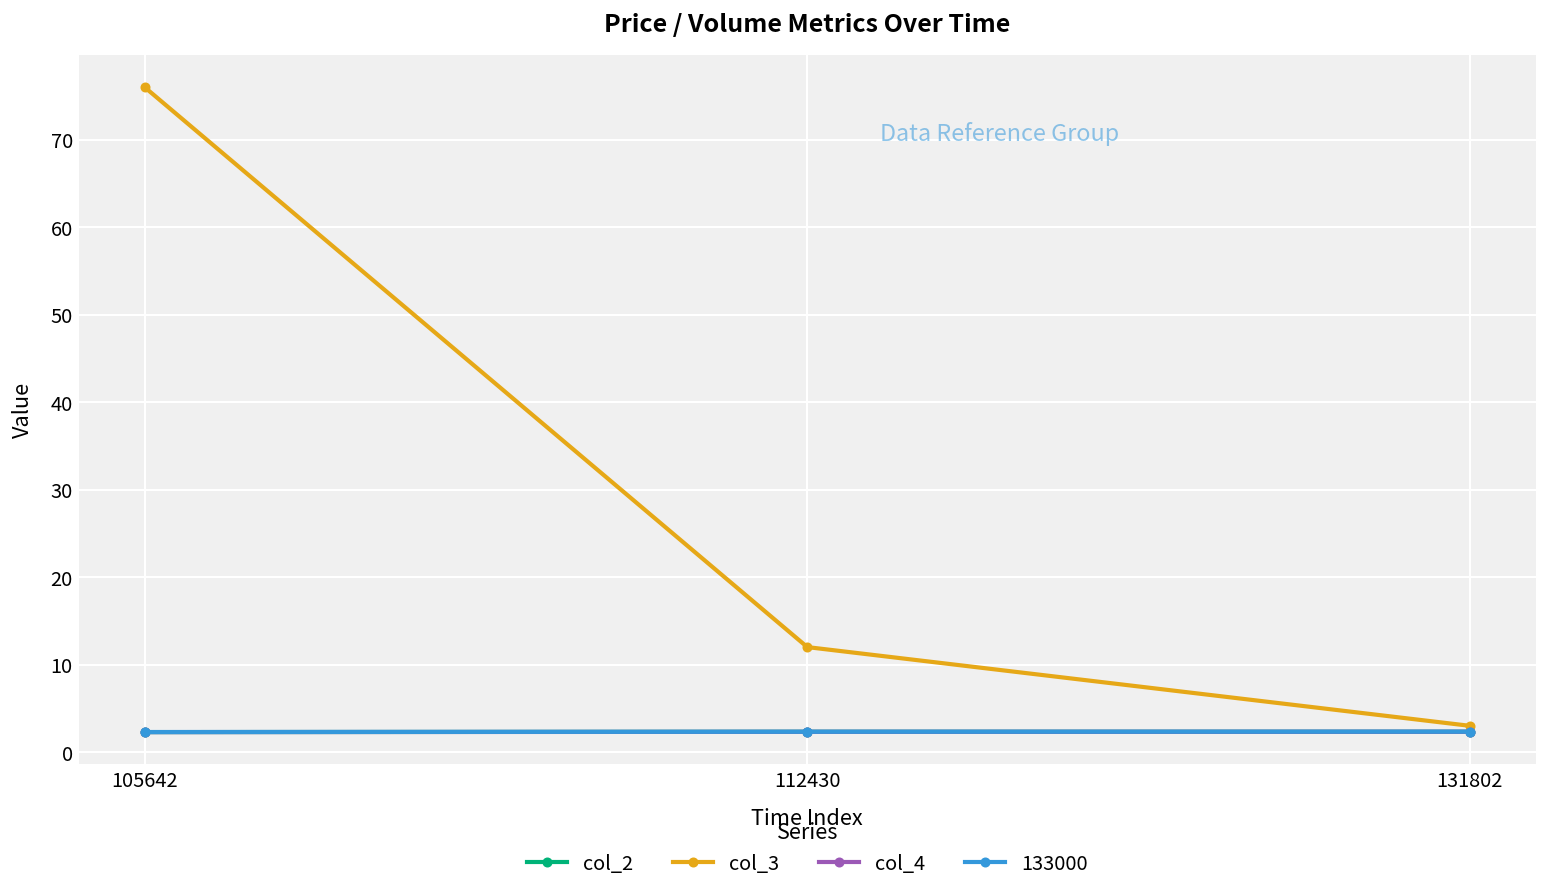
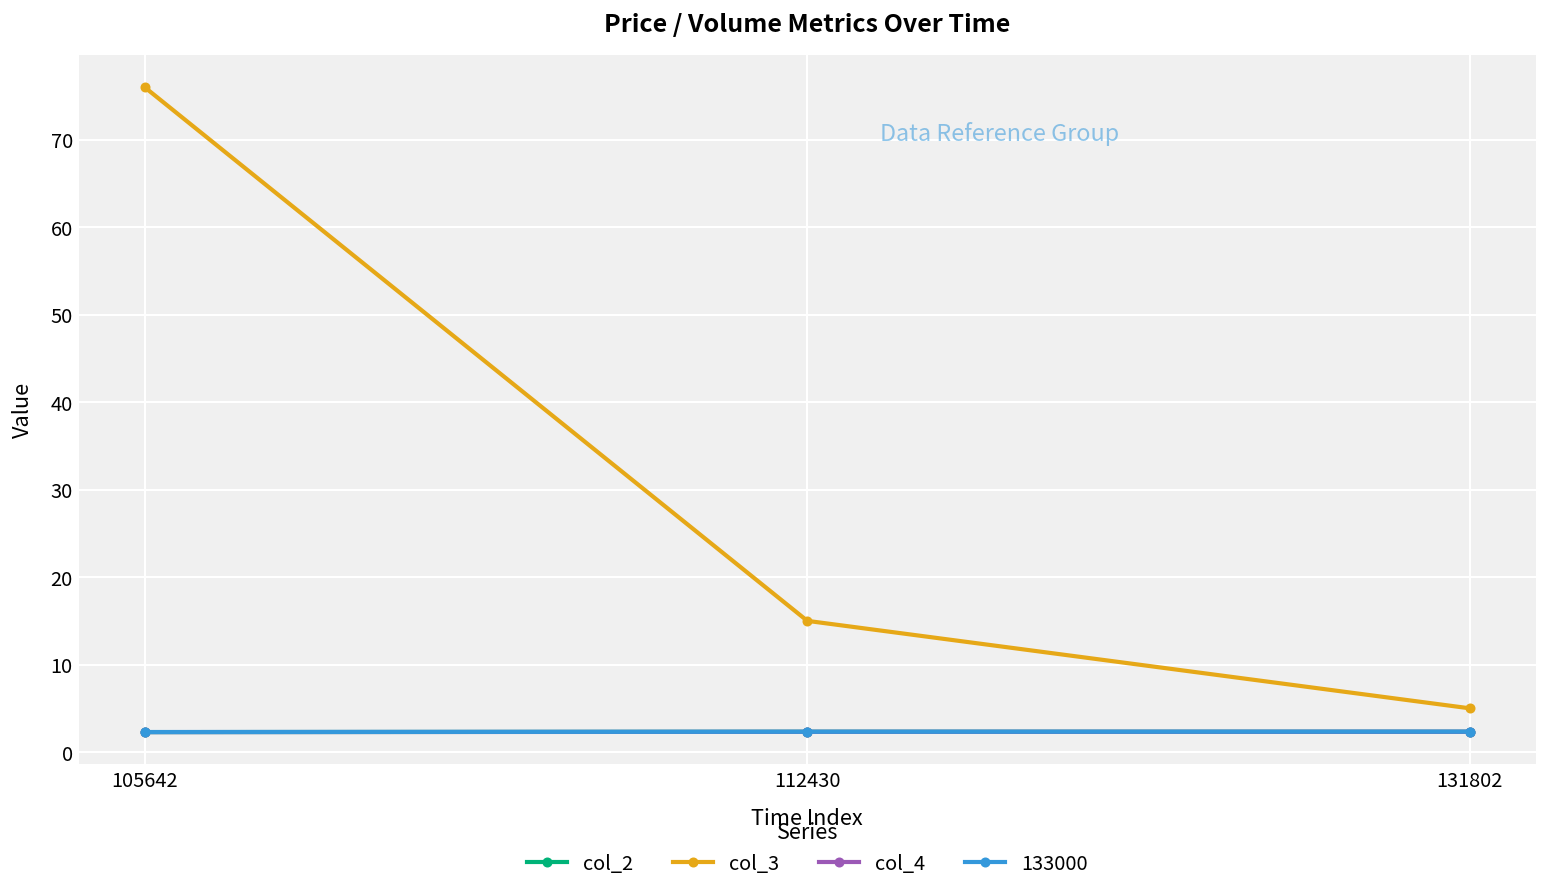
col_3, 112430: 12 -> 15
col_3, 131802: 3 -> 5
